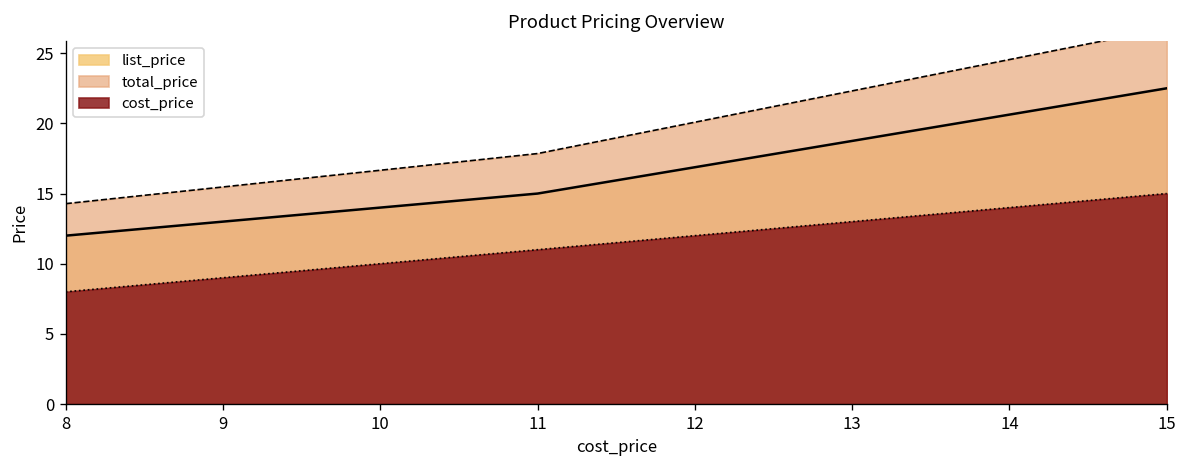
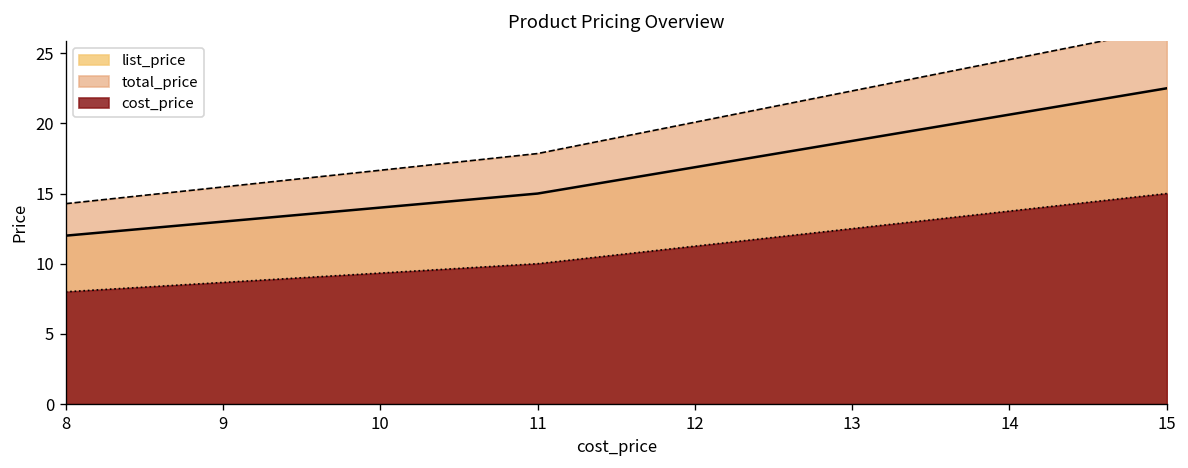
cost_price, 11: 11 -> 10
